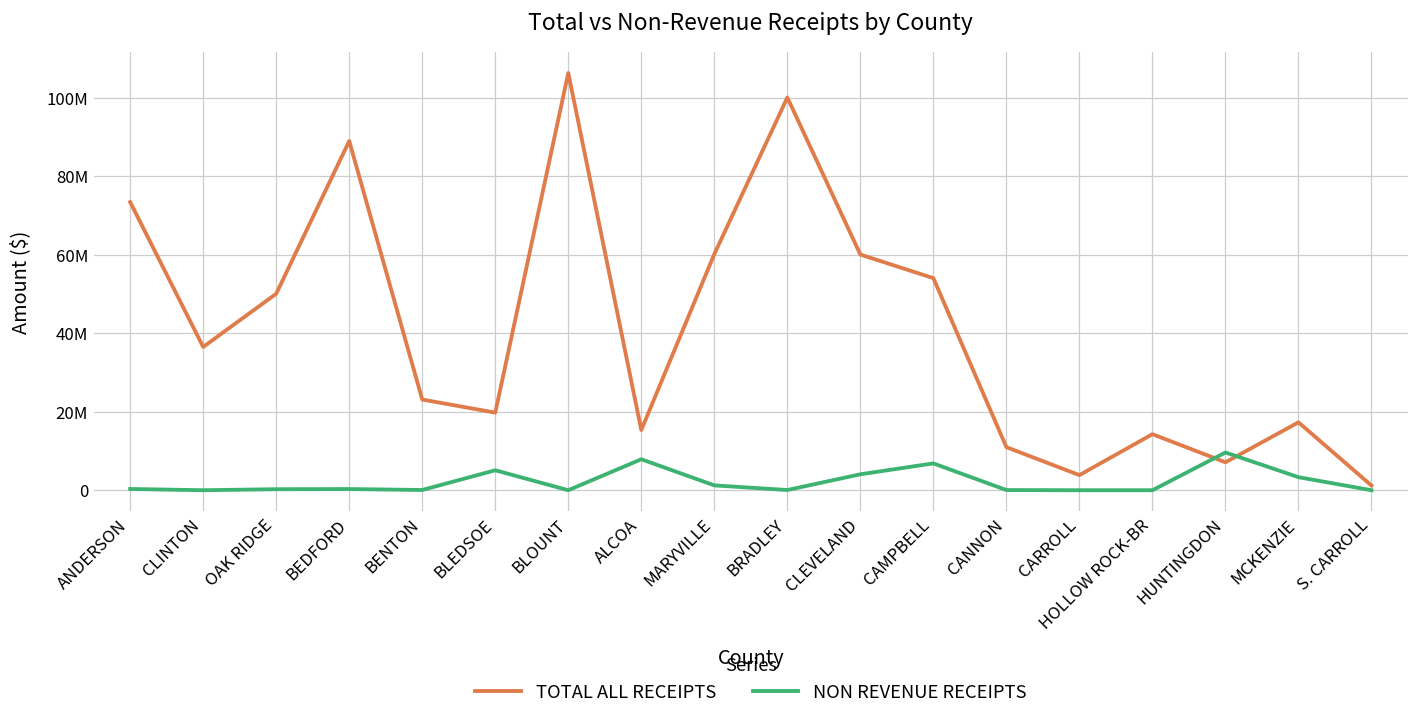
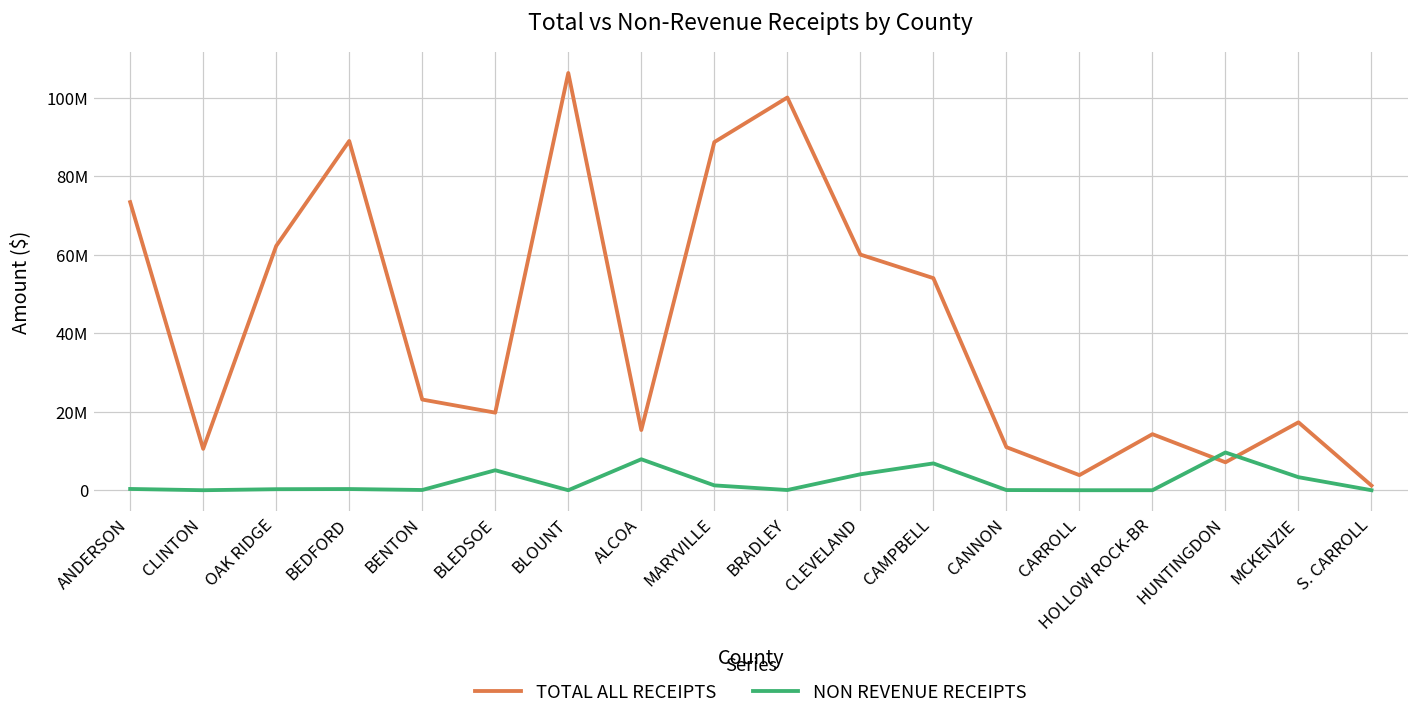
TOTAL ALL RECEIPTS, CLINTON: 37000000 -> 11000000
TOTAL ALL RECEIPTS, OAK RIDGE: 50000000 -> 62000000
TOTAL ALL RECEIPTS, MARYVILLE: 60000000 -> 89000000
